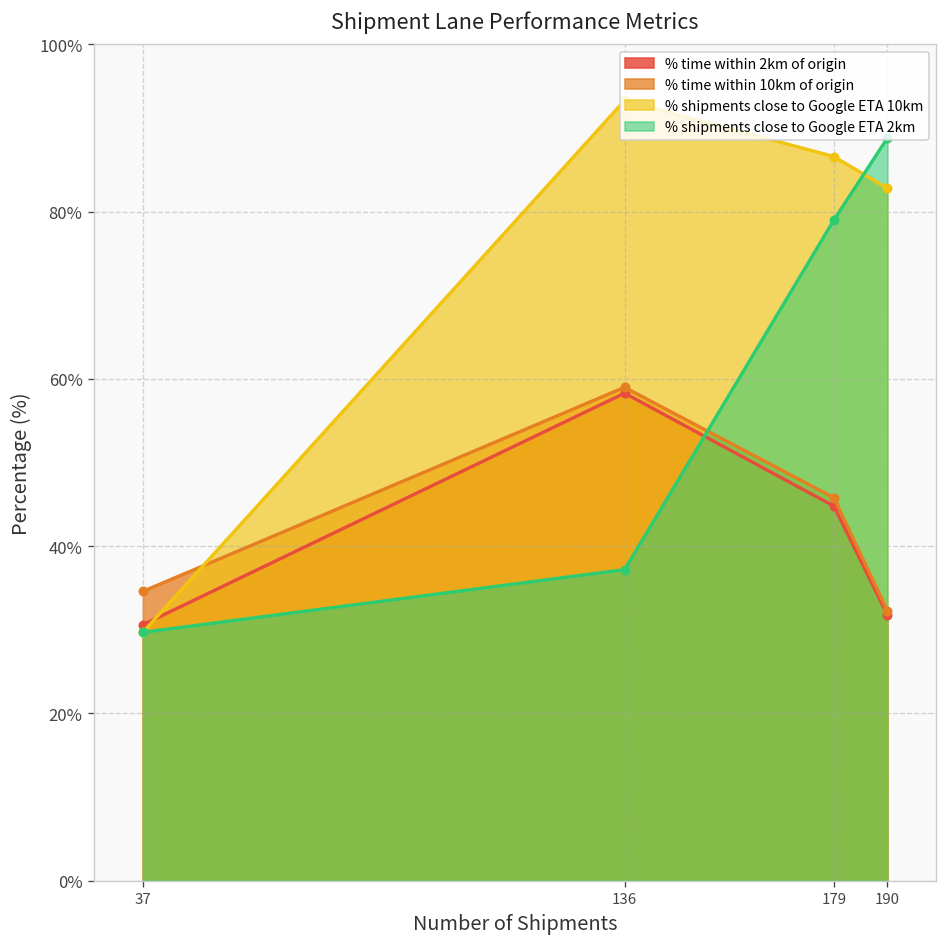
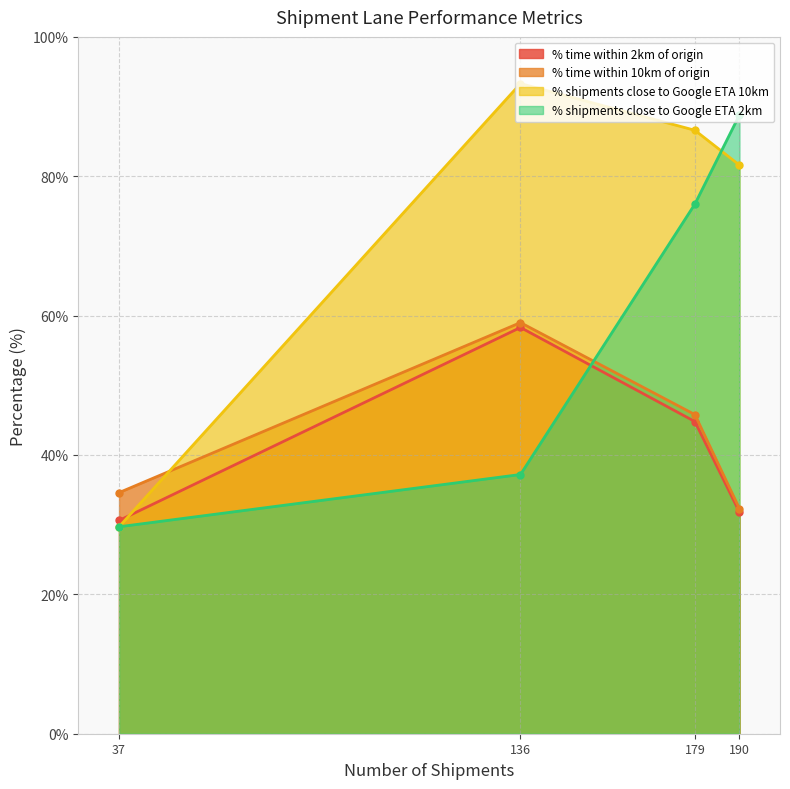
% shipments close to Google ETA 2km, 179: 79% -> 76%
% shipments close to Google ETA 10km, 190: 83% -> 82%
